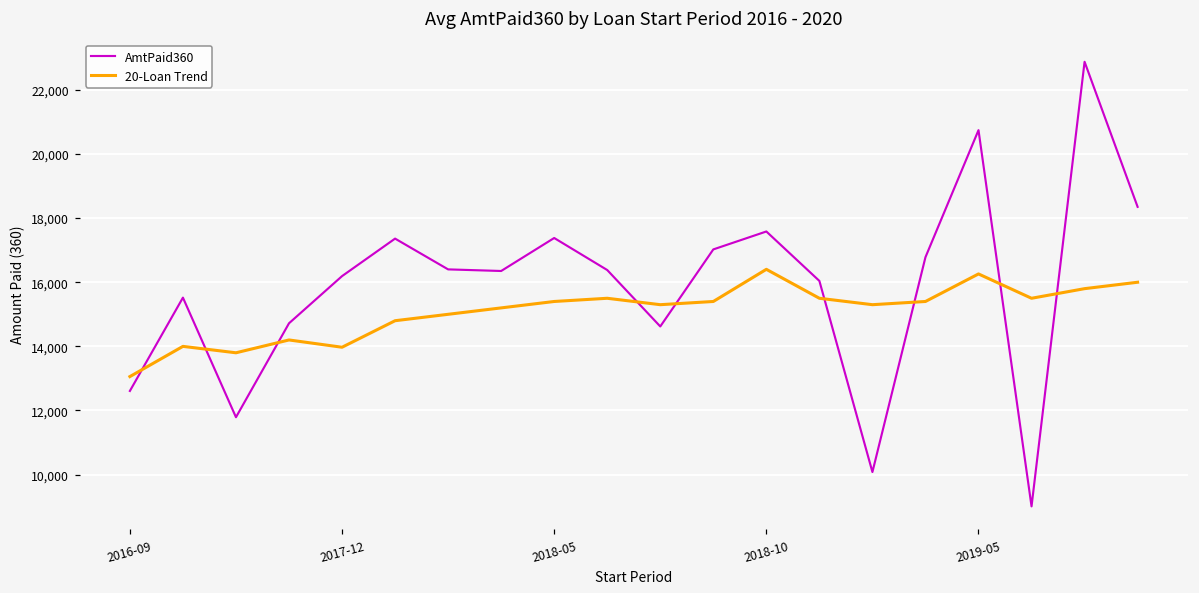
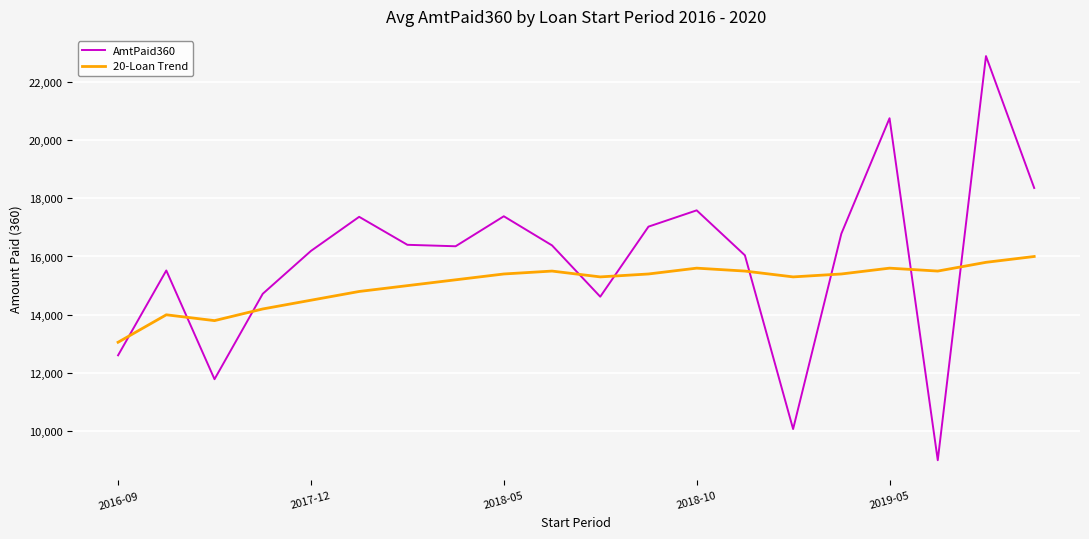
20-Loan Trend, 2017-12: 14,000 -> 14,500
20-Loan Trend, 2018-10: 16,400 -> 15,600
20-Loan Trend, 2019-05: 16,300 -> 15,600
